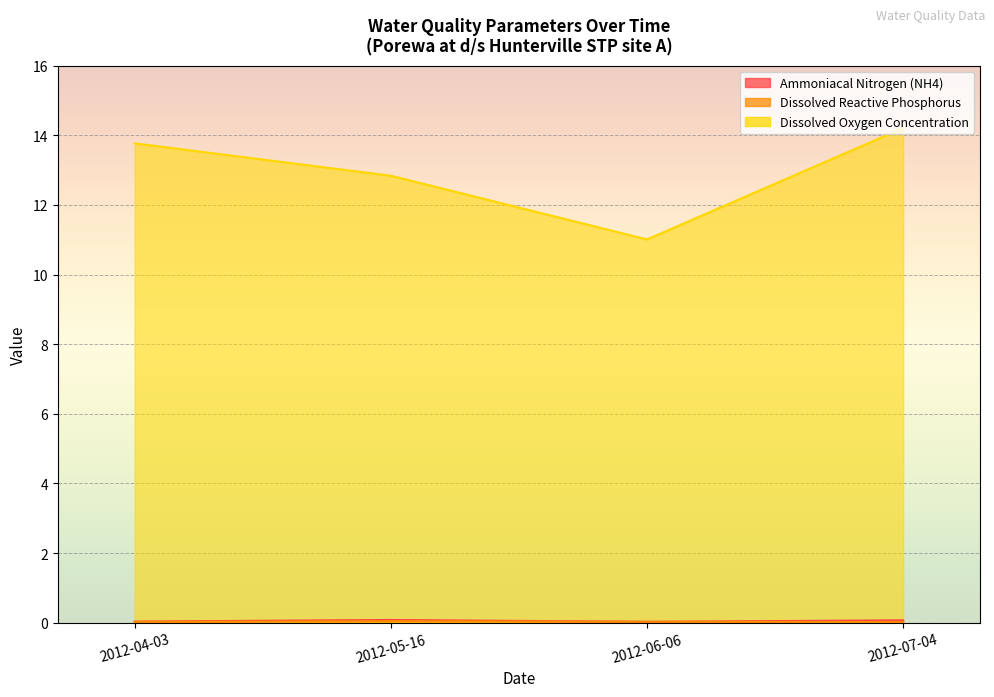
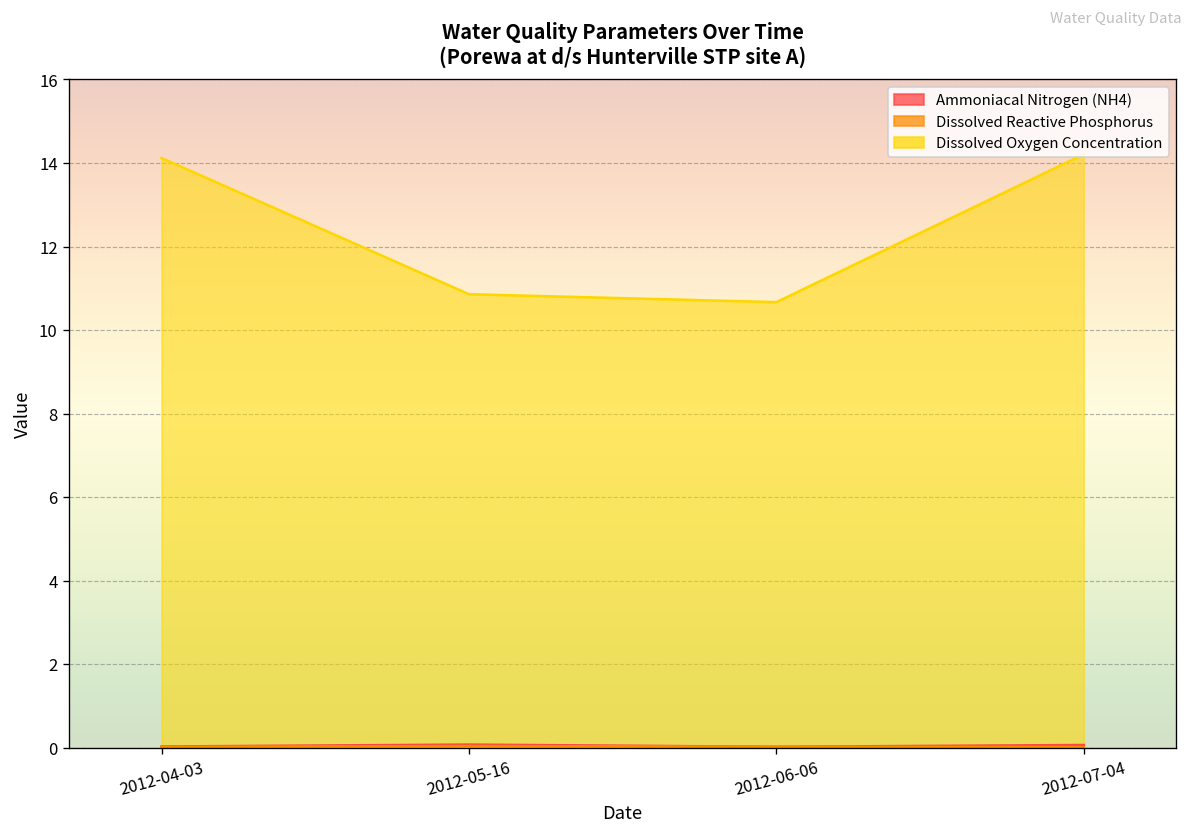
Dissolved Oxygen Concentration, 2012-04-03: 13.8 -> 14.1
Dissolved Oxygen Concentration, 2012-05-16: 12.8 -> 10.9
Dissolved Oxygen Concentration, 2012-06-06: 11.0 -> 10.7
